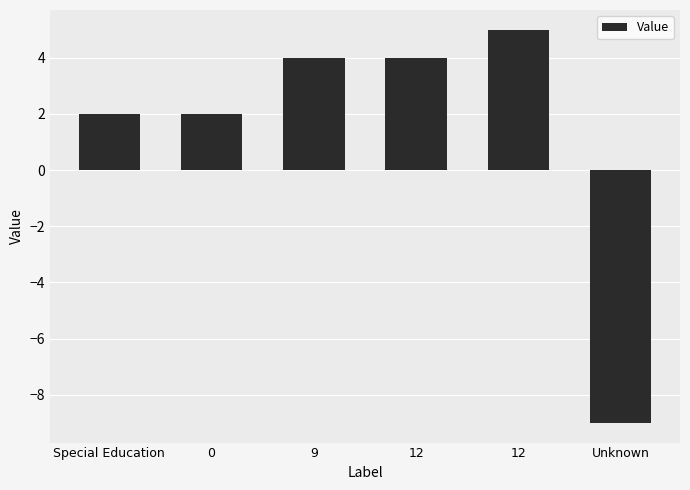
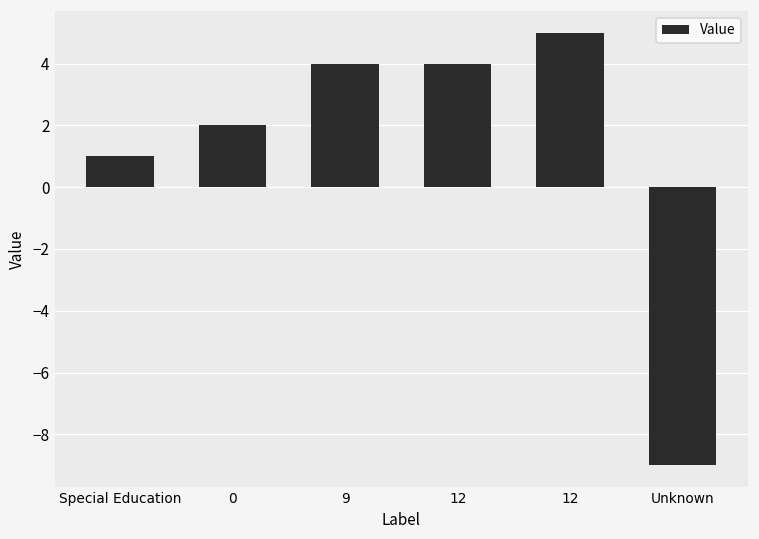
Special Education: 2 -> 1
